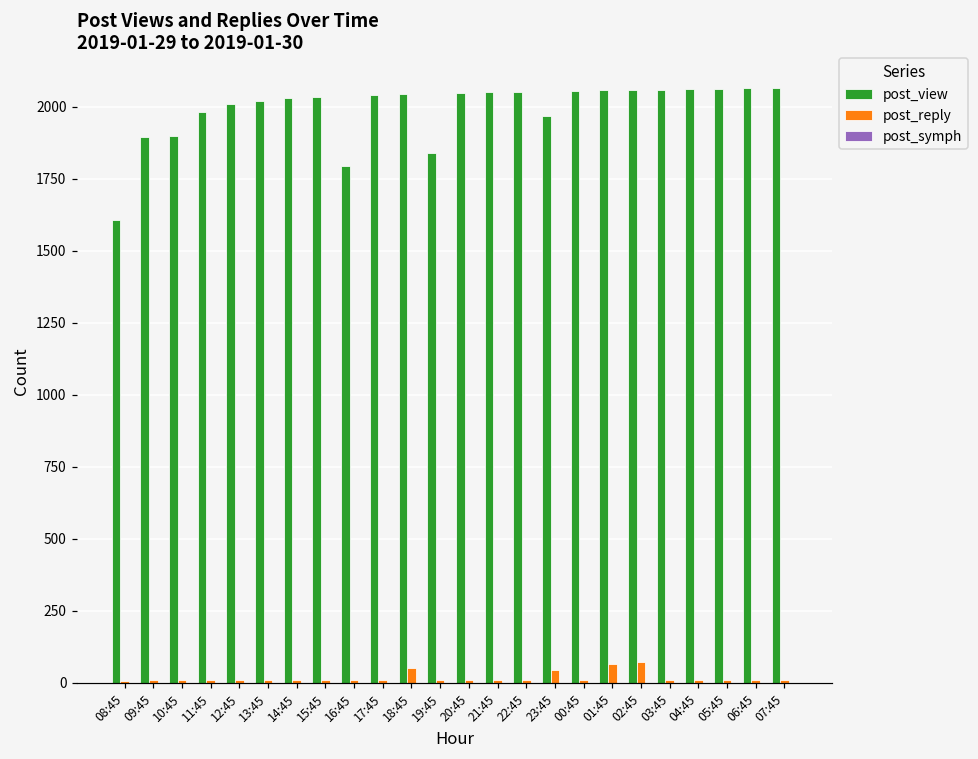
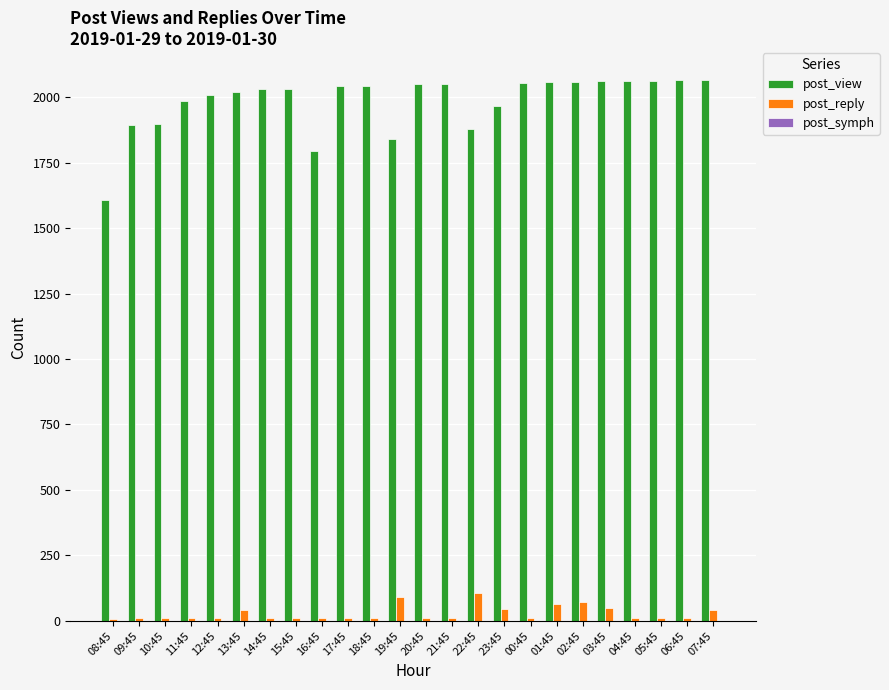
post_reply, 13:45: 10 -> 40
post_reply, 18:45: 50 -> 10
post_reply, 19:45: 10 -> 90
post_view, 22:45: 2050 -> 1880
post_reply, 22:45: 10 -> 110
post_reply, 03:45: 10 -> 50
post_reply, 07:45: 10 -> 40
